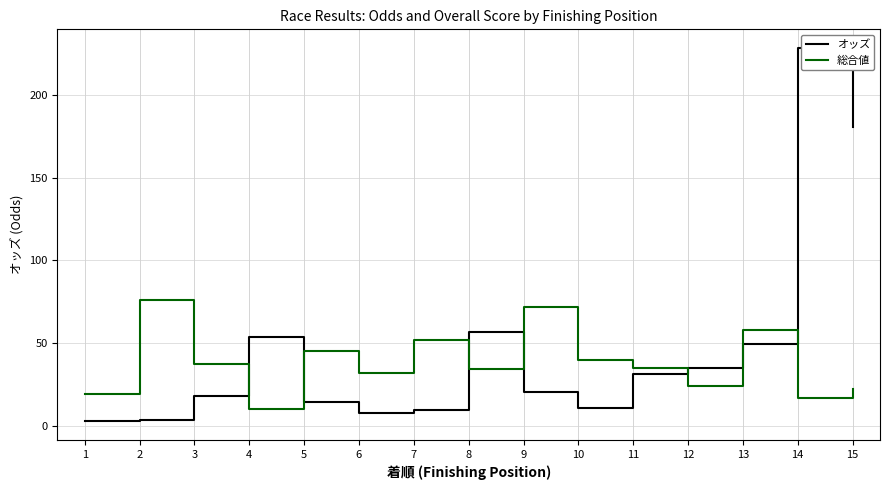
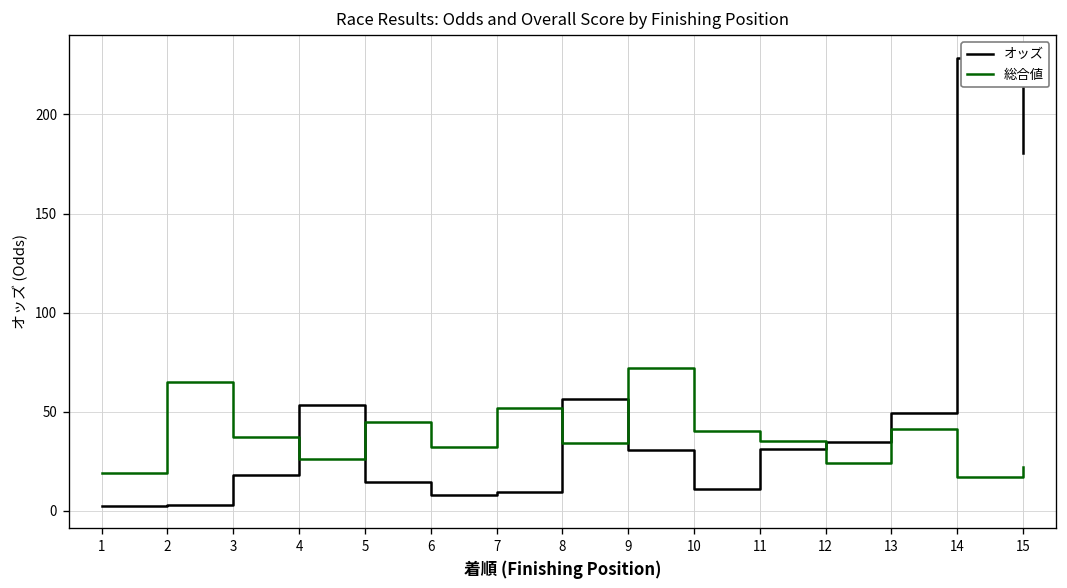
総合値, 2: 76 -> 65
総合値, 4: 10 -> 26
オッズ, 9: 21 -> 31
総合値, 13: 58 -> 41
